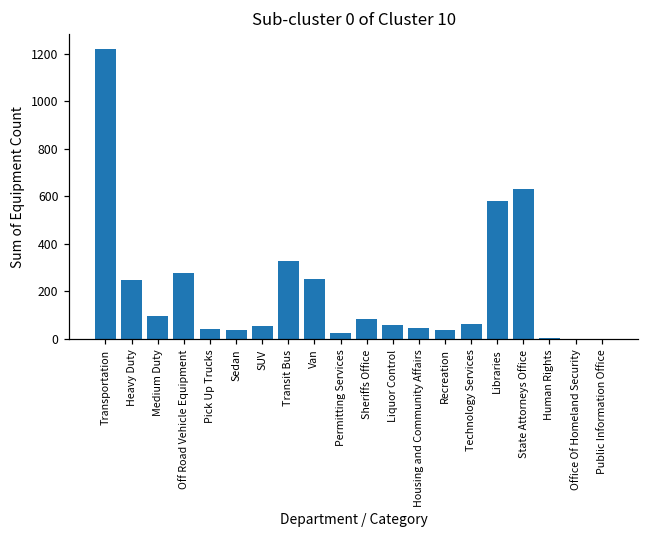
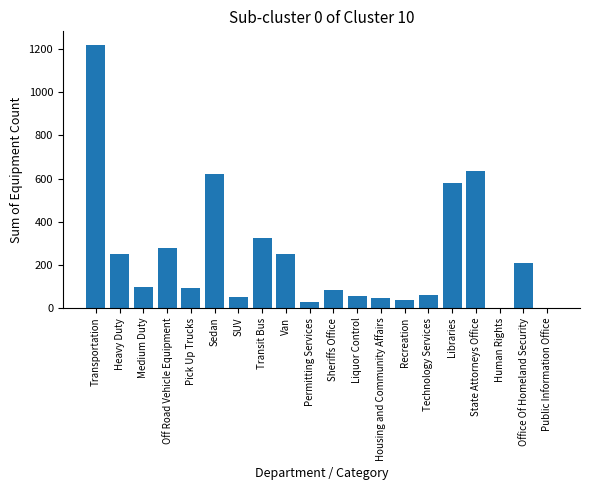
Pick Up Trucks: 40 -> 90
Sedan: 40 -> 620
Office Of Homeland Security: 0 -> 210
